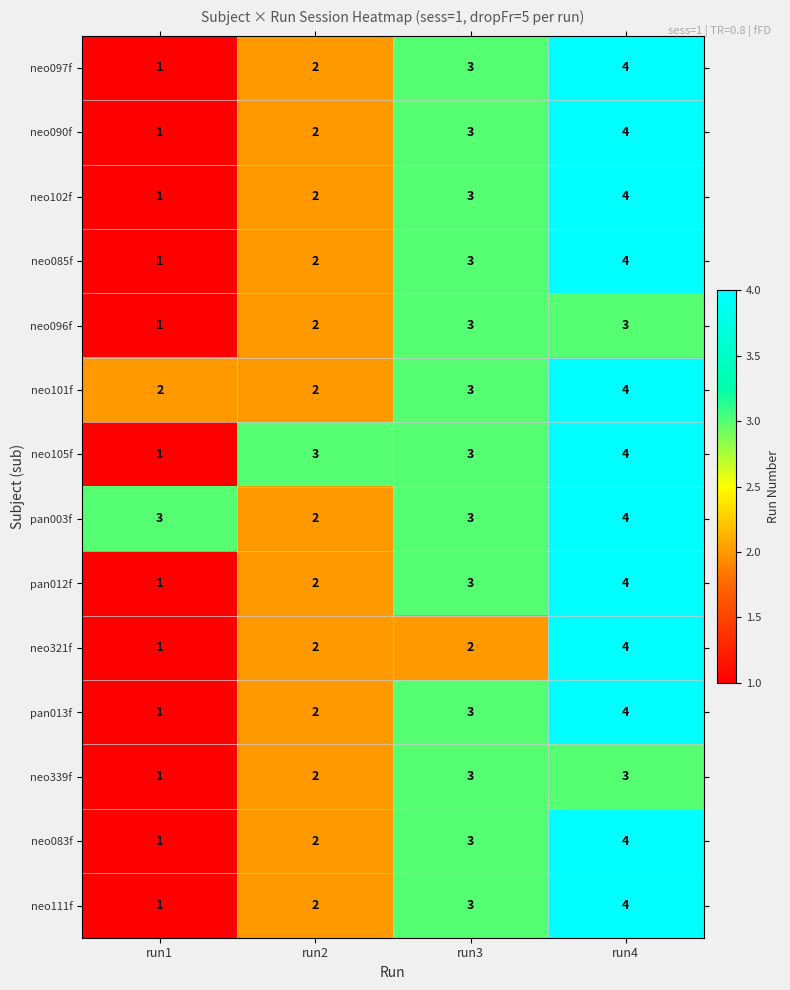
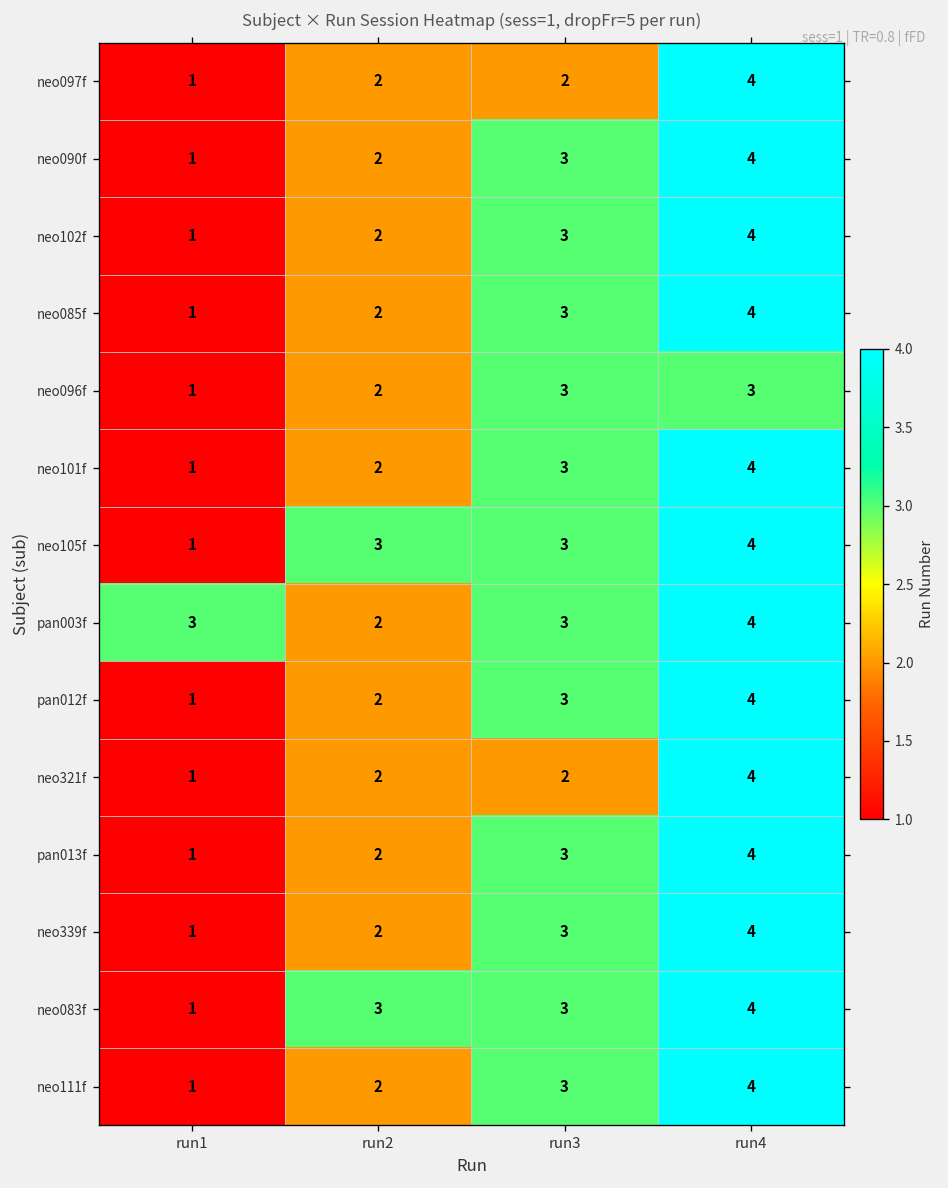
neo097f, run3: 3 -> 2
neo101f, run1: 2 -> 1
neo339f, run4: 3 -> 4
neo083f, run2: 2 -> 3
